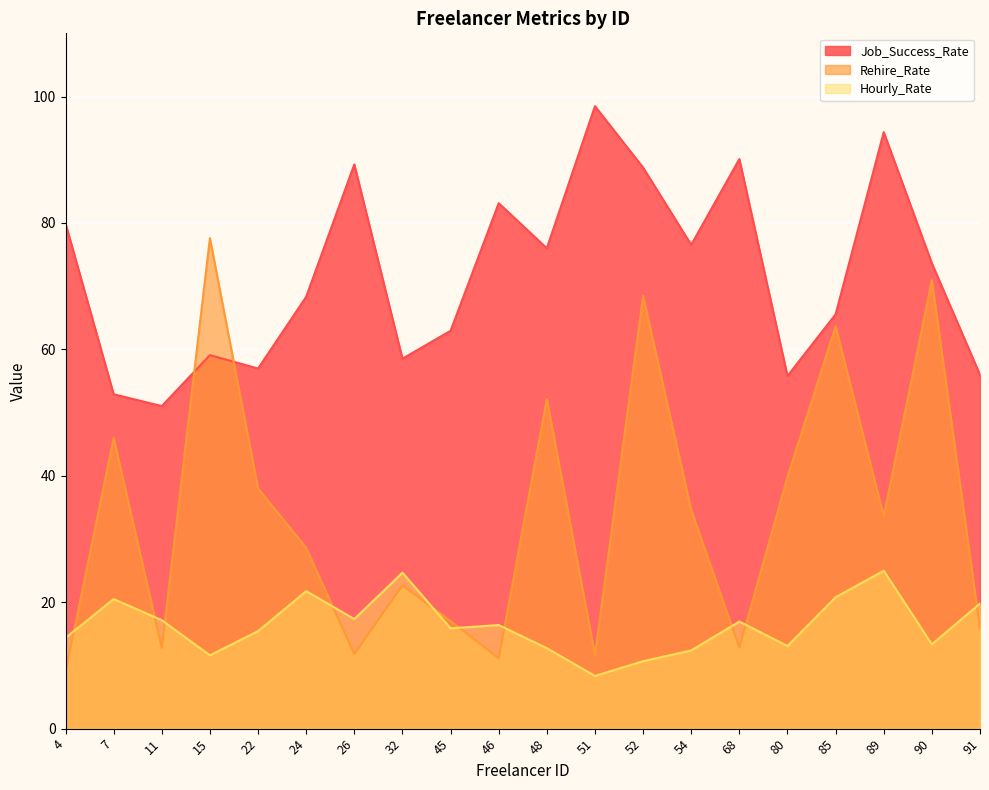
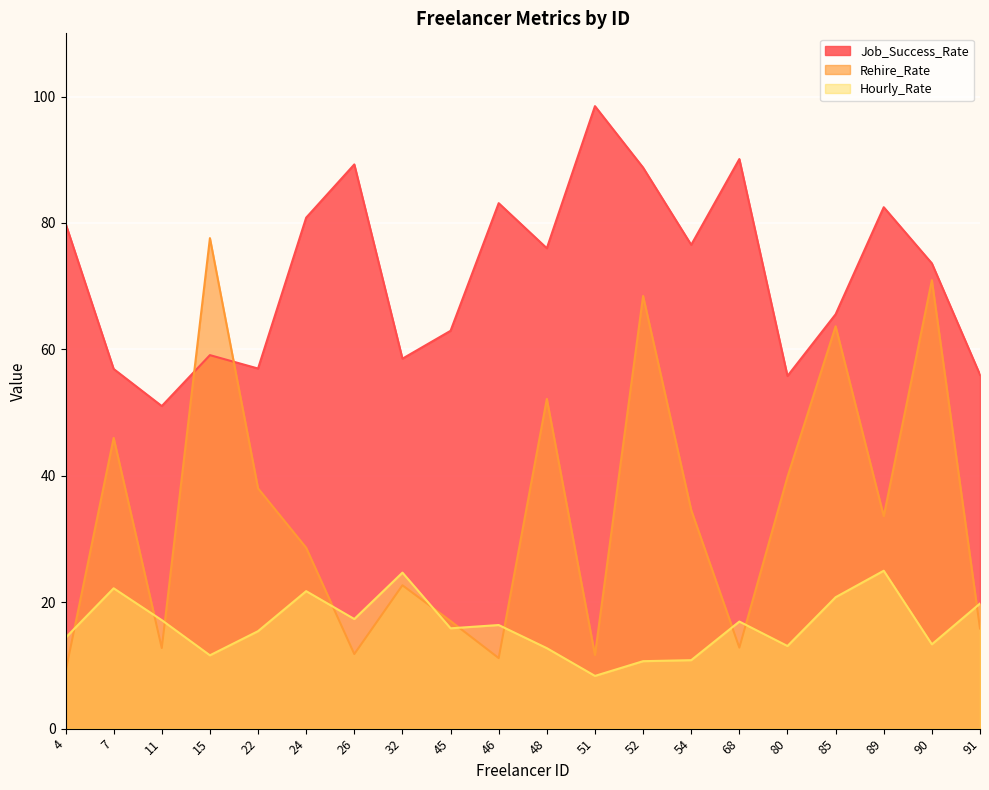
Job_Success_Rate, 7: 53 -> 57
Hourly_Rate, 7: 21 -> 22
Job_Success_Rate, 24: 68 -> 81
Hourly_Rate, 54: 12 -> 11
Job_Success_Rate, 89: 94 -> 82
